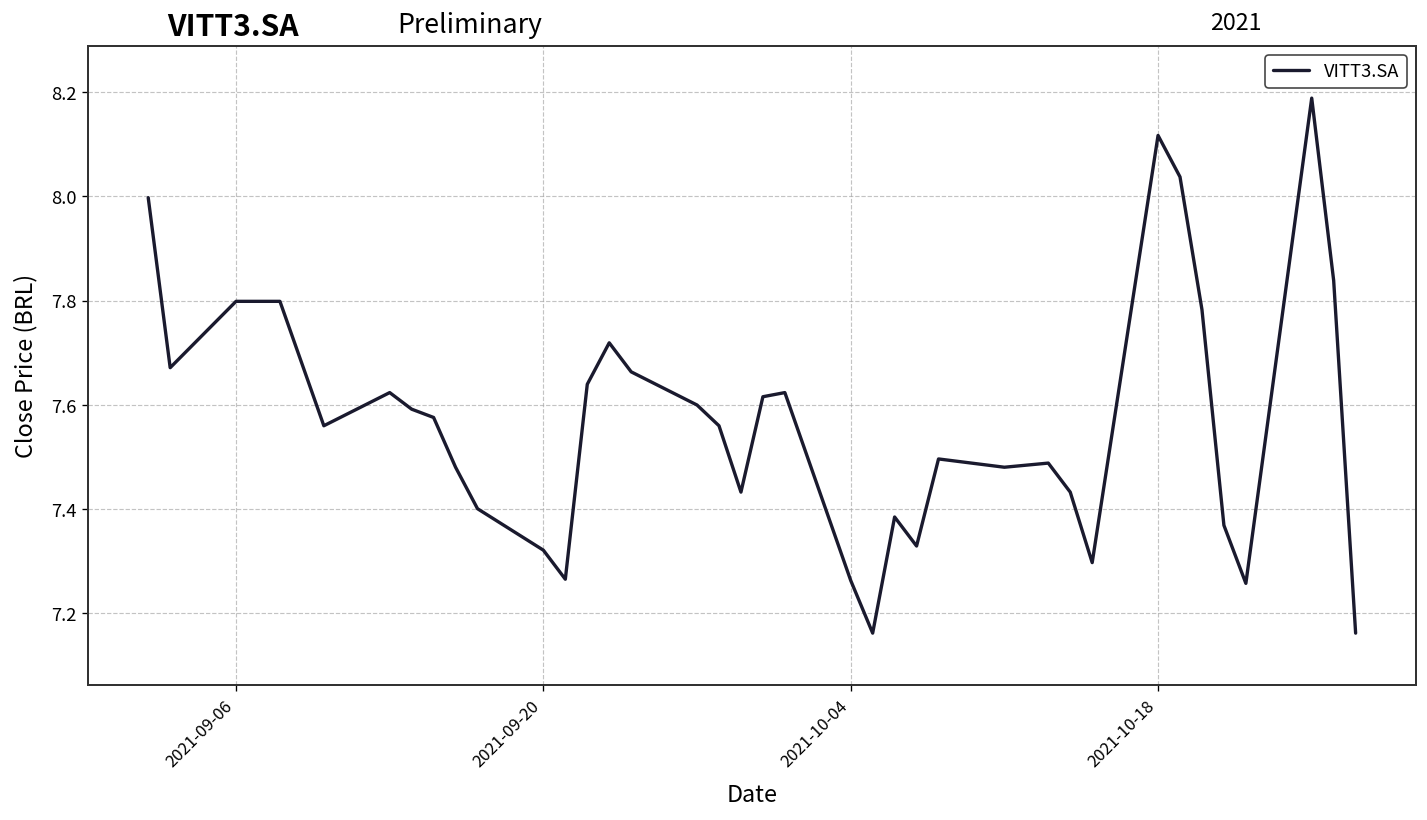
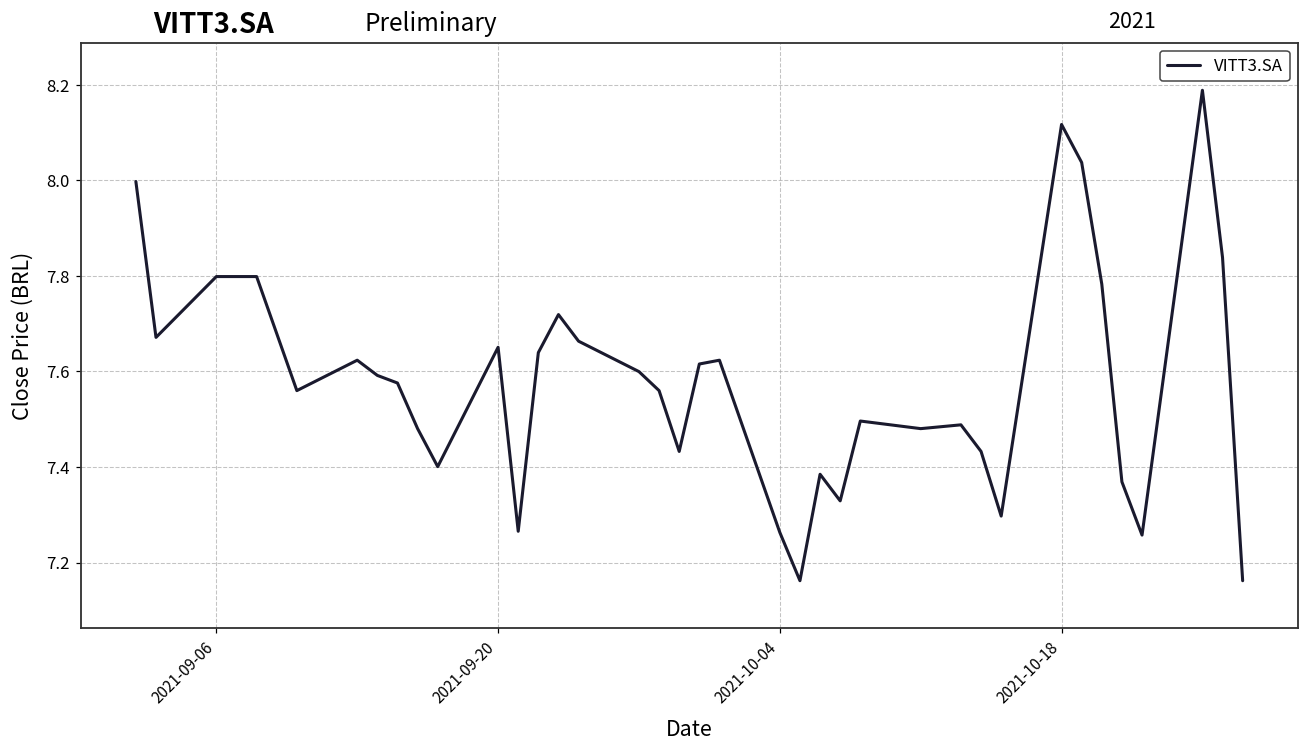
2021-09-20: 7.32 -> 7.65
